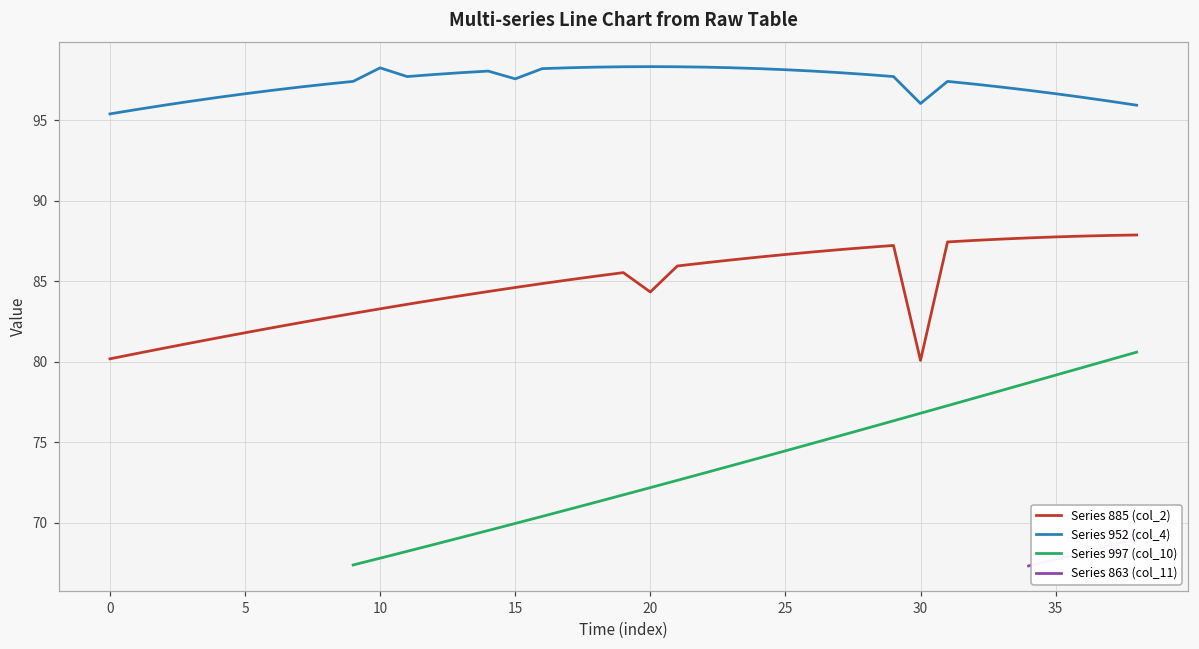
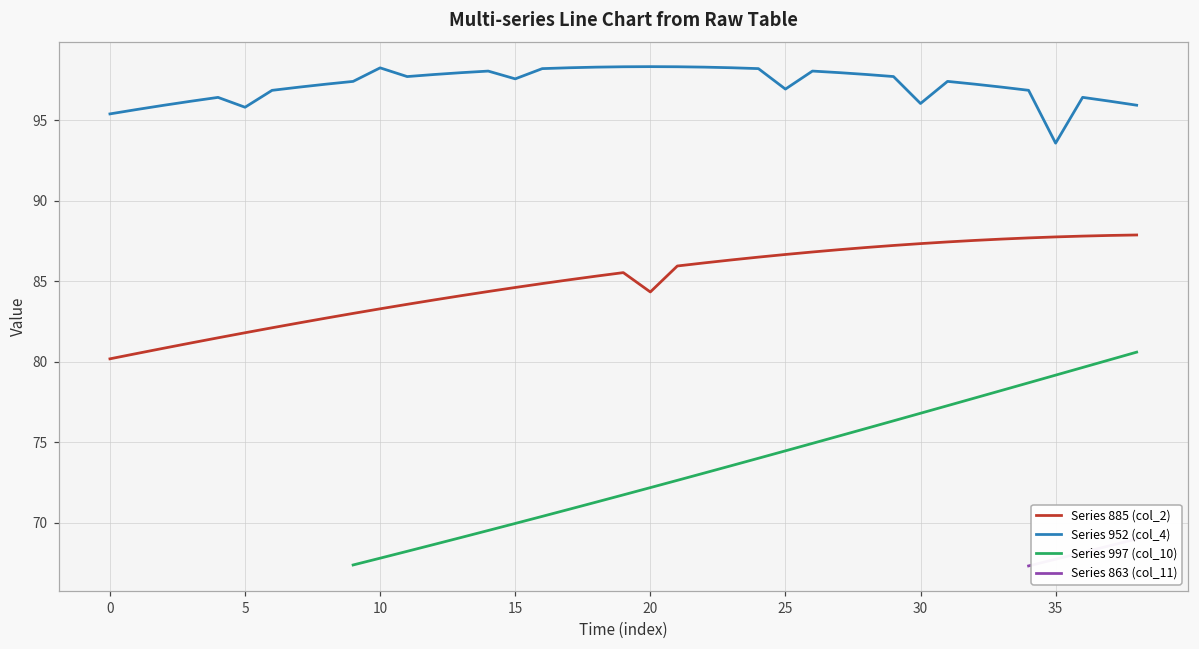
Series 952 (col_4), 5: 96.6 -> 95.8
Series 952 (col_4), 25: 98.1 -> 96.9
Series 885 (col_2), 30: 80.1 -> 87.3
Series 952 (col_4), 35: 96.6 -> 93.6
